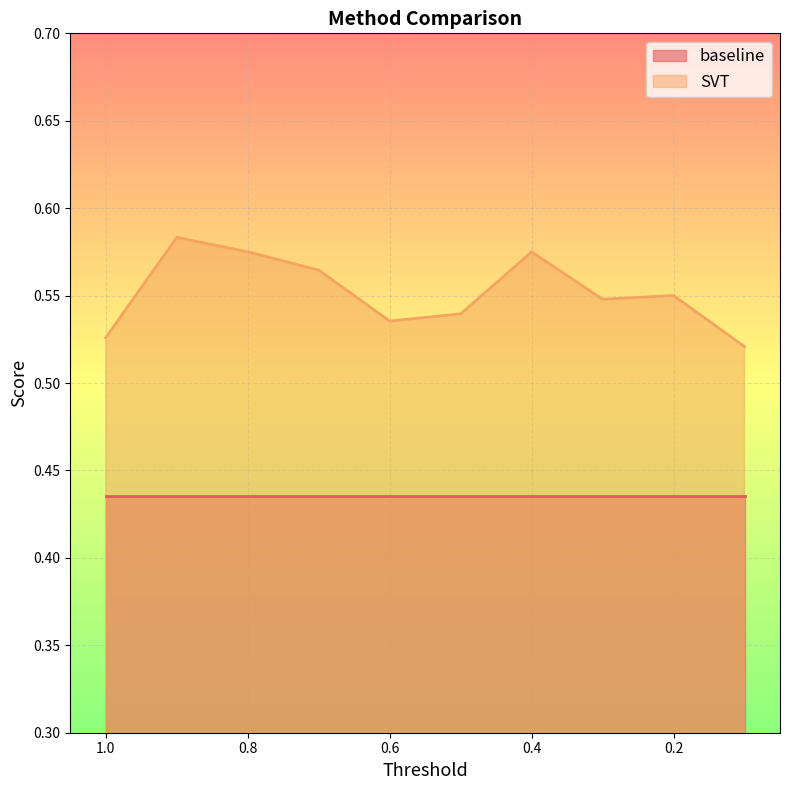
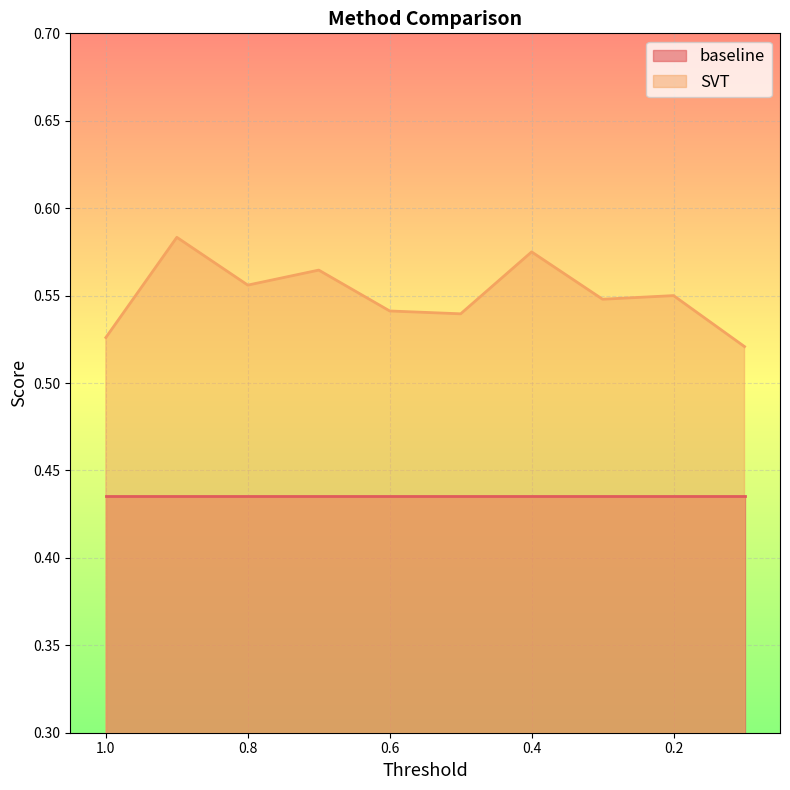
SVT, 0.8: 0.575 -> 0.556
SVT, 0.6: 0.535 -> 0.541
